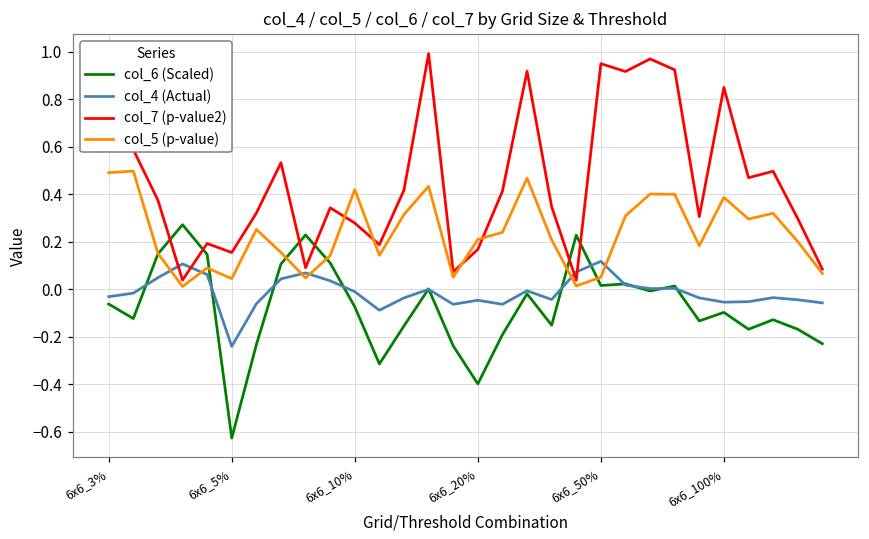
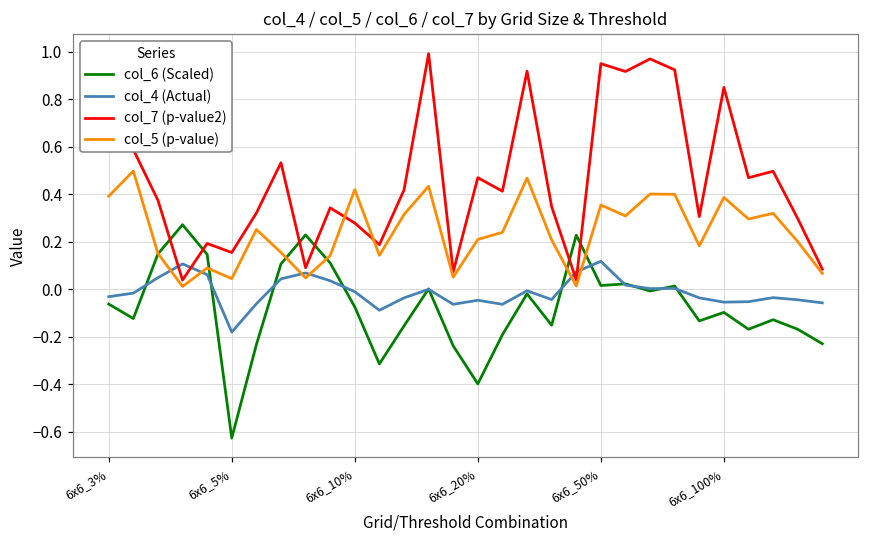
col_5 (p-value), 6x6_3%: 0.49 -> 0.39
col_4 (Actual), 6x6_5%: -0.24 -> -0.18
col_7 (p-value2), 6x6_20%: 0.17 -> 0.47
col_5 (p-value), 6x6_50%: 0.05 -> 0.36
